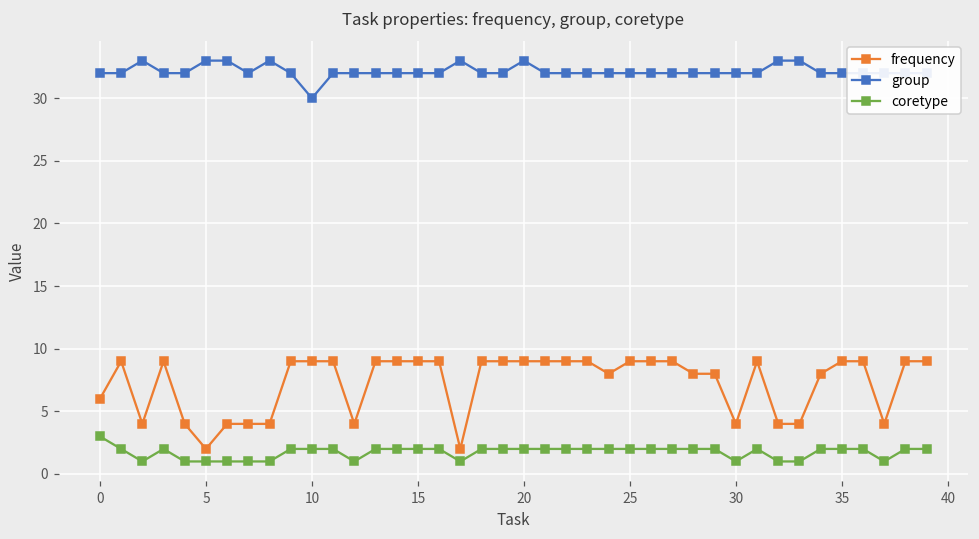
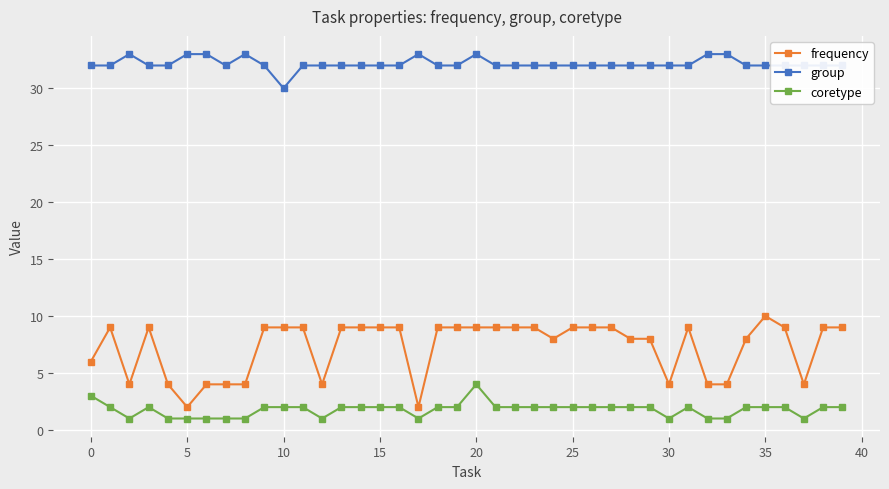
coretype, 20: 2 -> 4
frequency, 35: 9 -> 10
